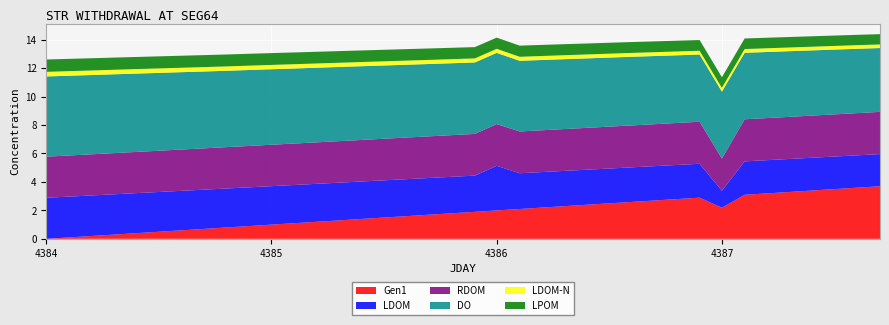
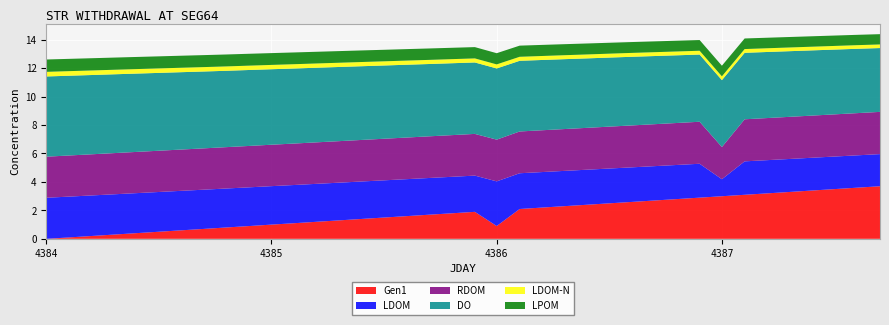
Gen1, 4386: 2.0 -> 0.9
Gen1, 4387: 2.2 -> 3.0
